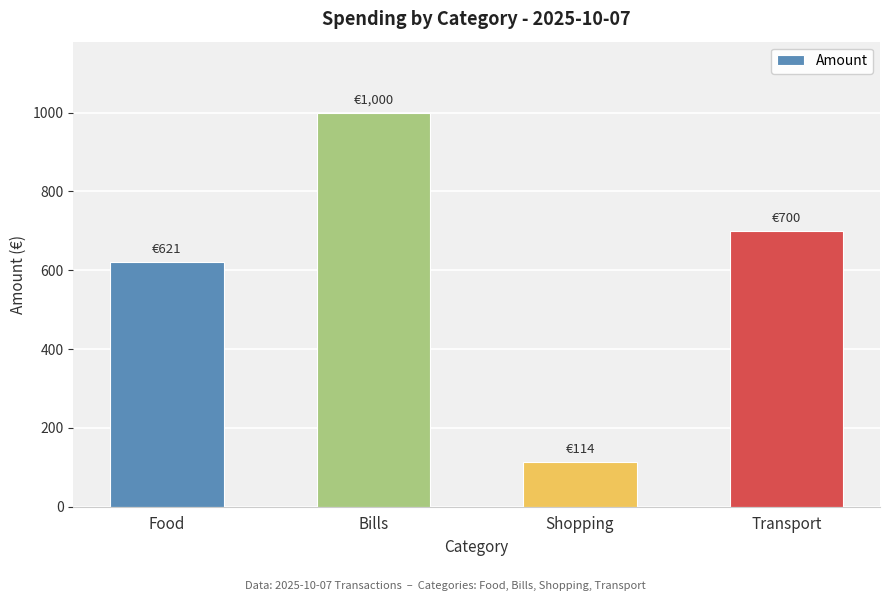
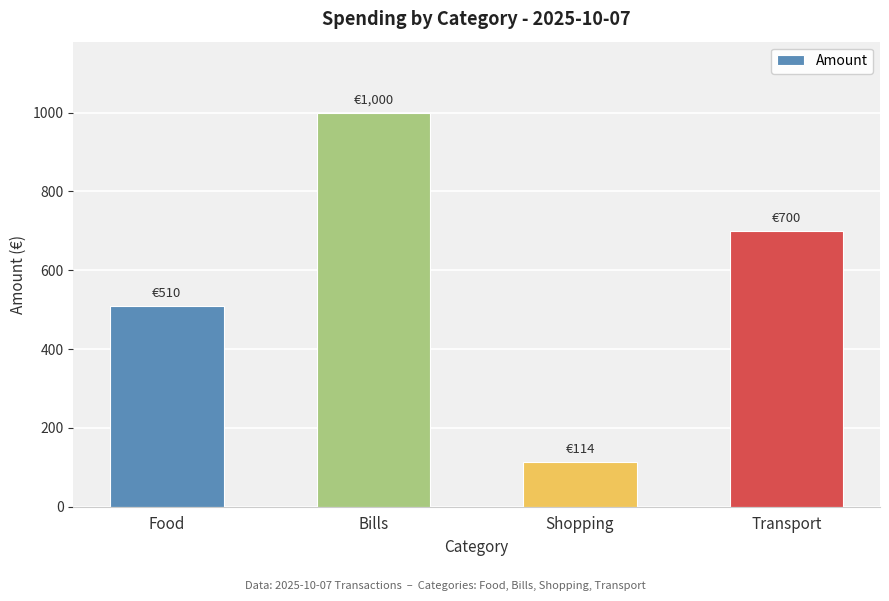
Food: €621 -> €510
